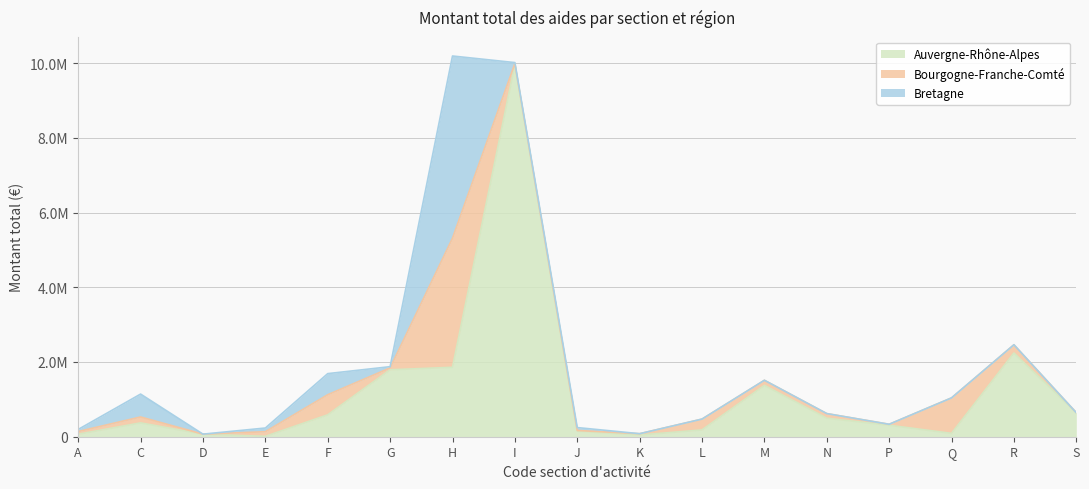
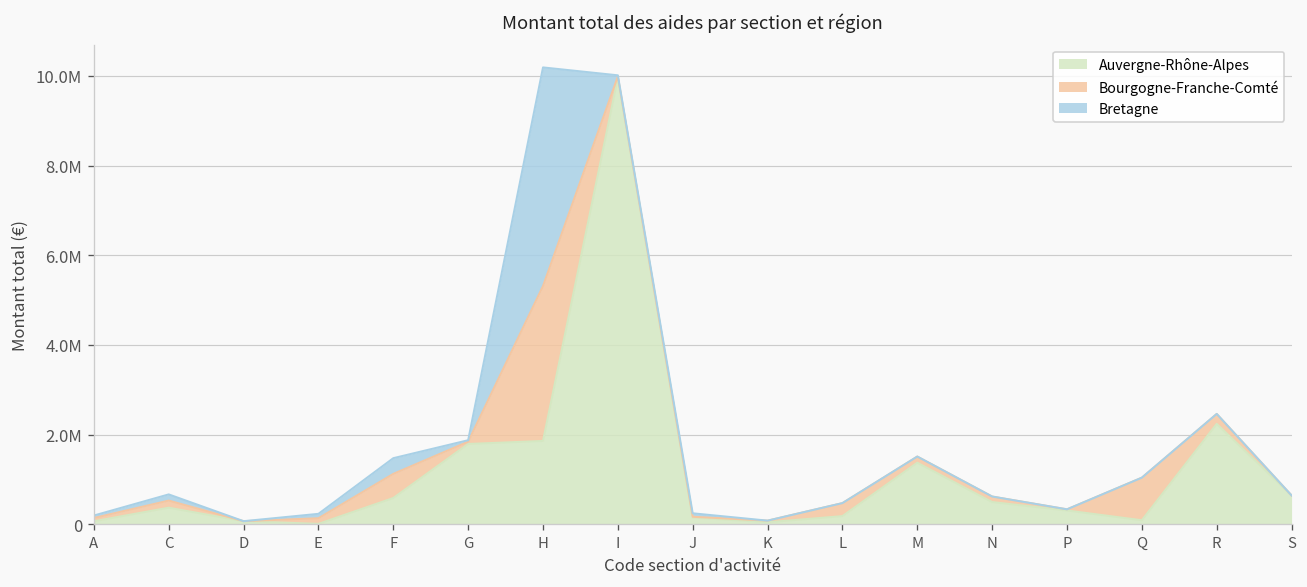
Bretagne, C: 600000 -> 100000
Bretagne, F: 600000 -> 400000
